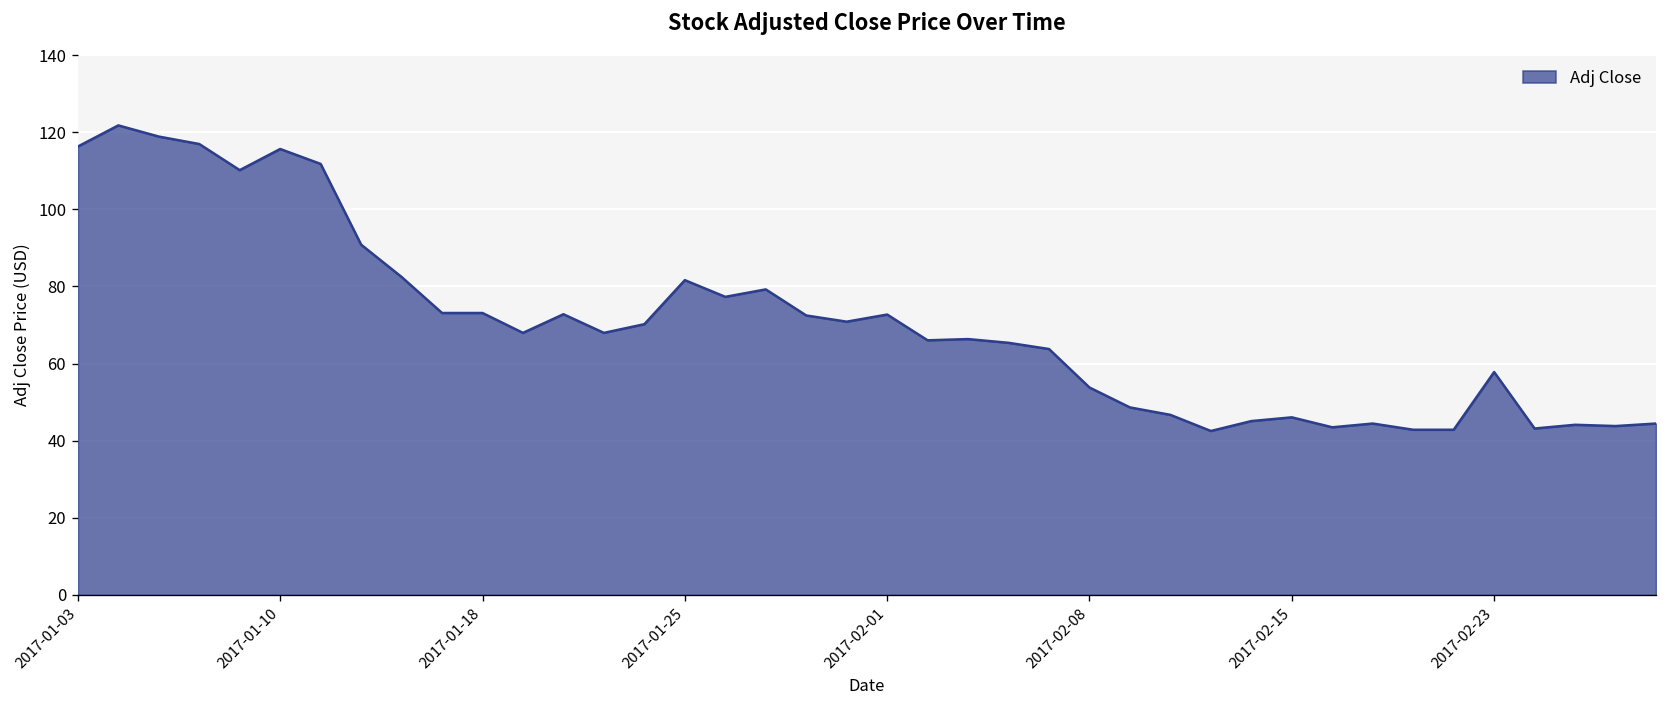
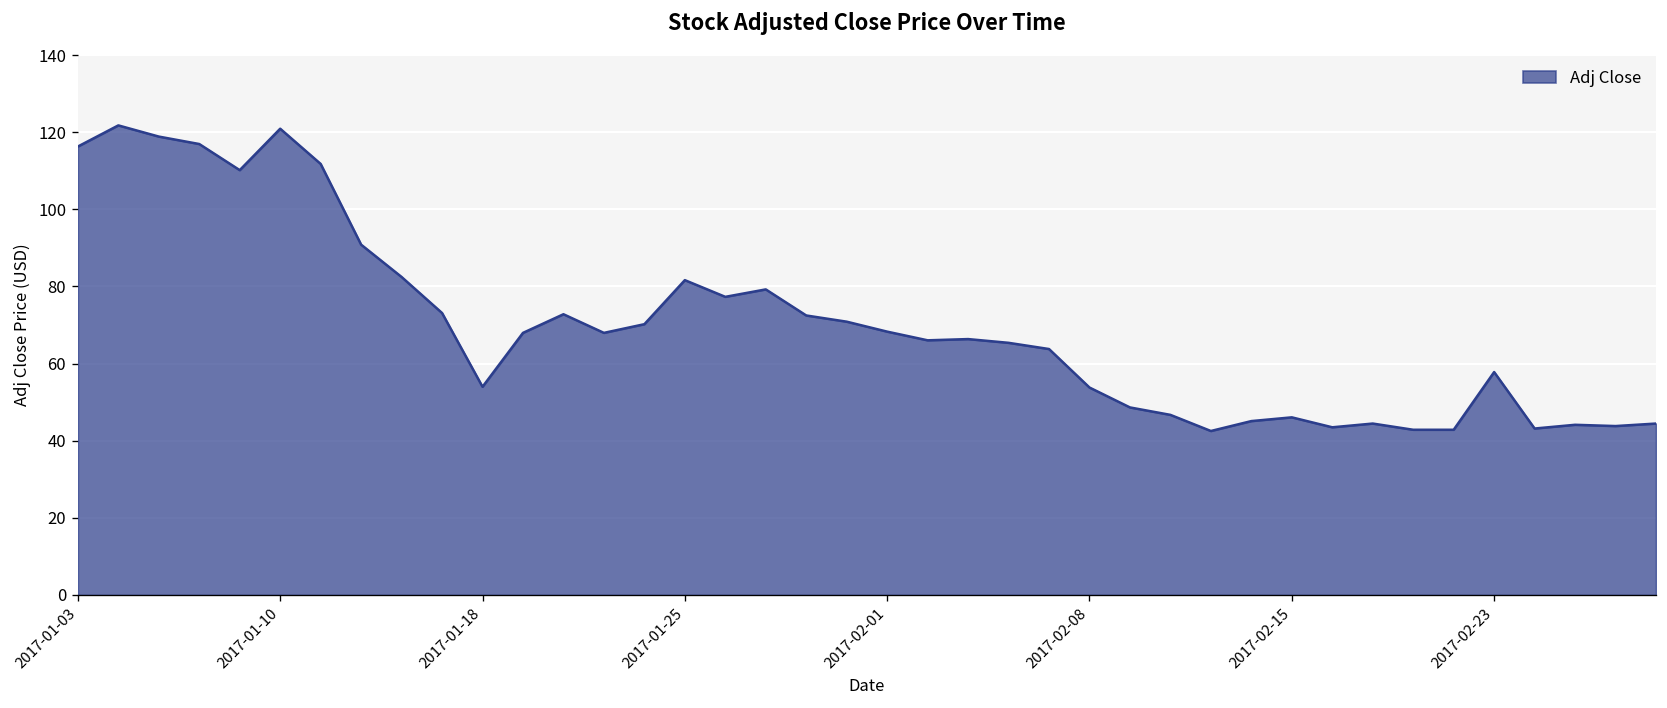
2017-01-10: 116 -> 121
2017-01-18: 73 -> 54
2017-02-01: 73 -> 68
